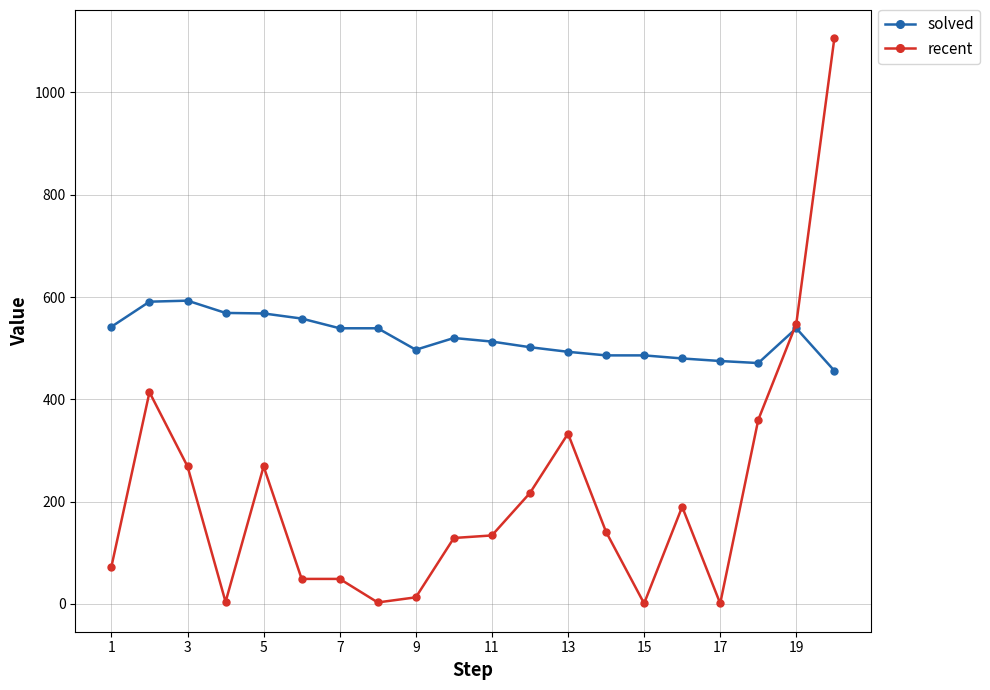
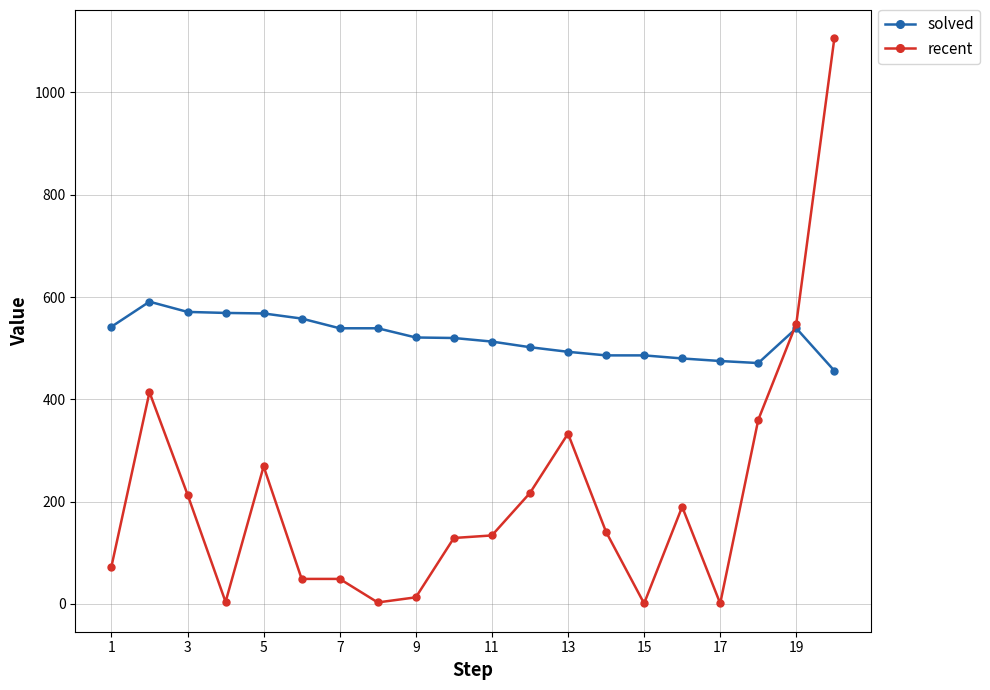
solved, 3: 590 -> 570
recent, 3: 270 -> 210
solved, 9: 500 -> 520
